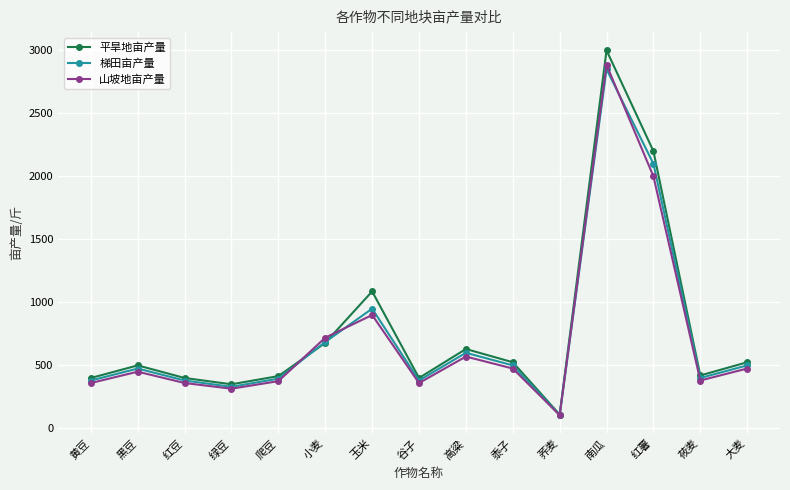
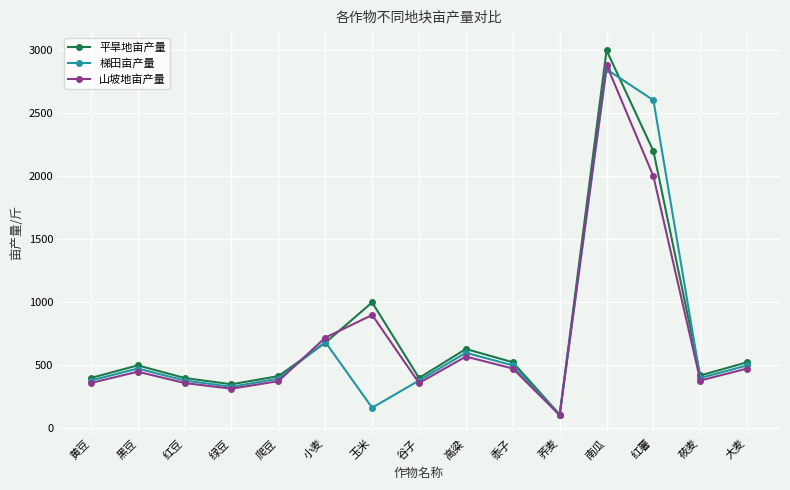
平旱地亩产量, 玉米: 1090 -> 1000
梯田亩产量, 玉米: 950 -> 160
梯田亩产量, 红薯: 2100 -> 2600
